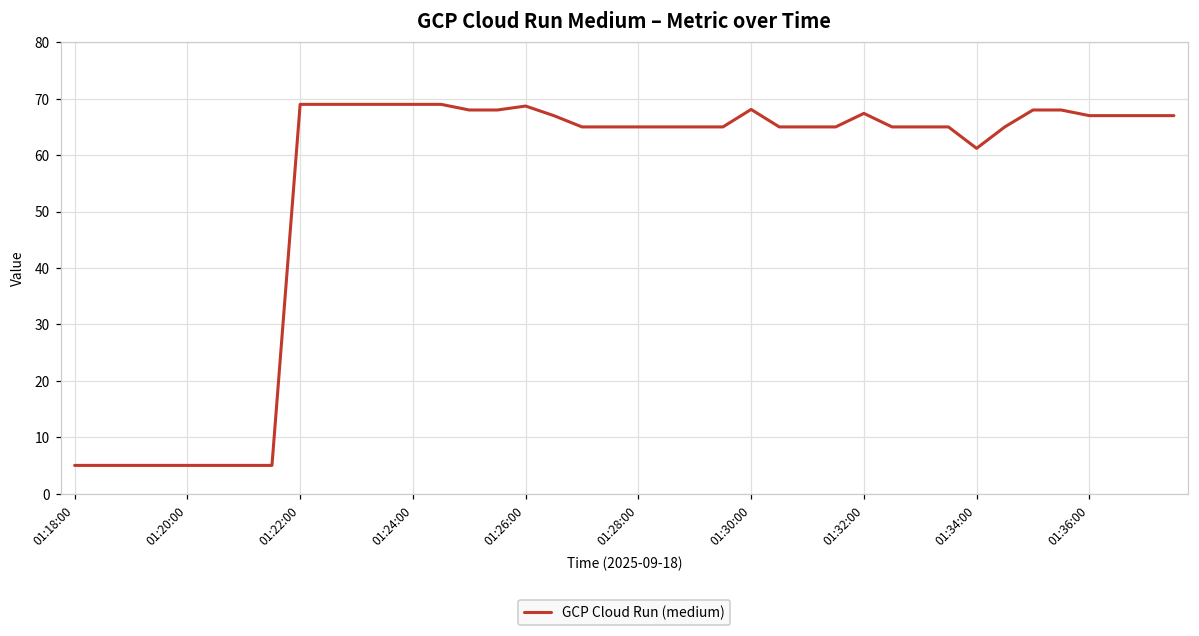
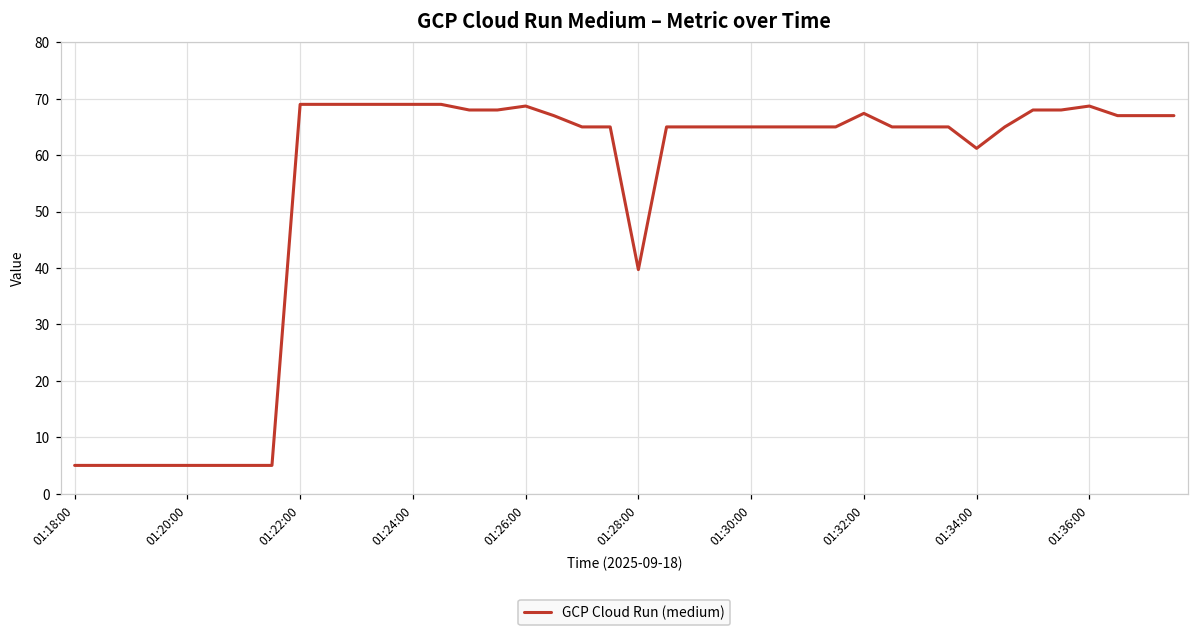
01:28:00: 65 -> 40
01:30:00: 68 -> 65
01:36:00: 67 -> 69
